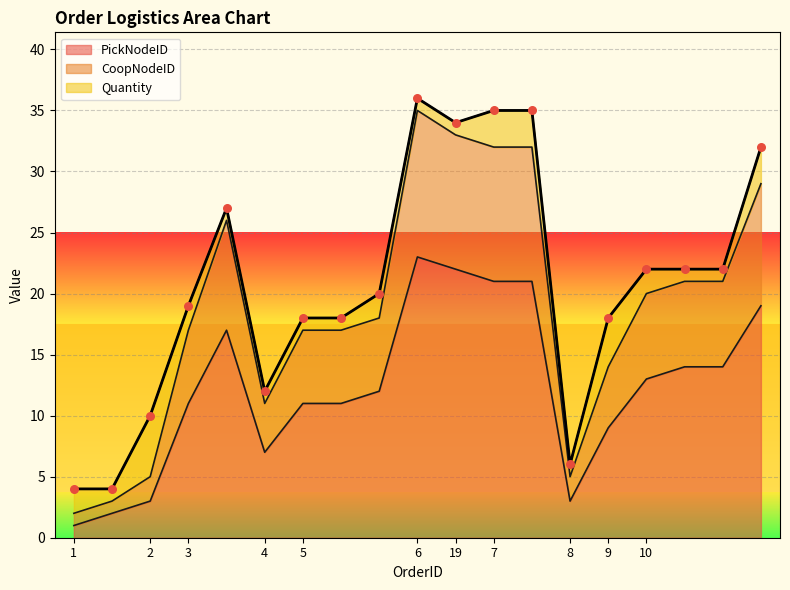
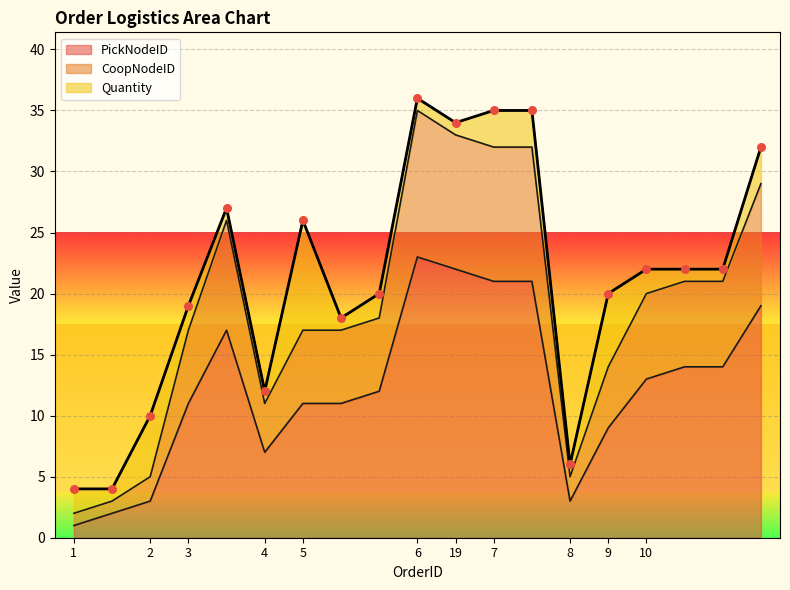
Quantity, 5: 1 -> 9
Quantity, 9: 4 -> 6
